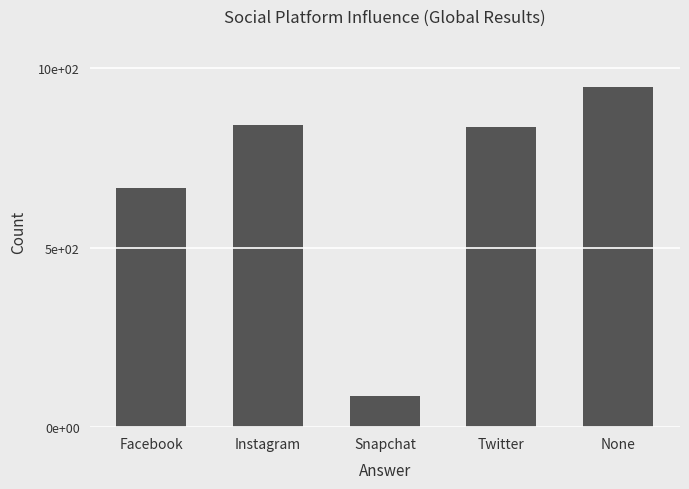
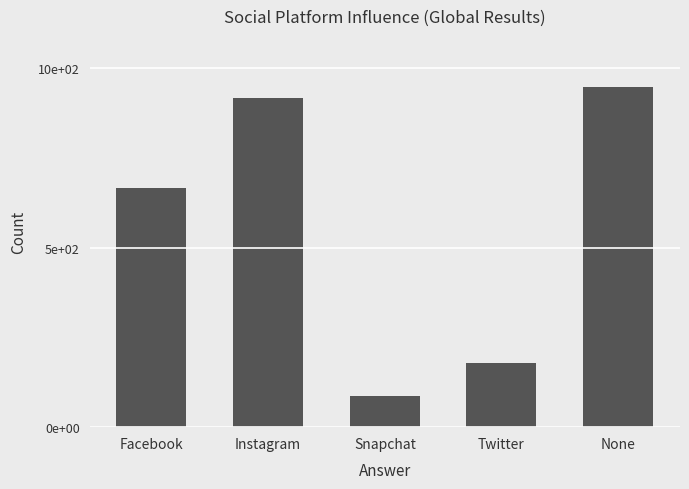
Instagram: 840 -> 920
Twitter: 840 -> 180
